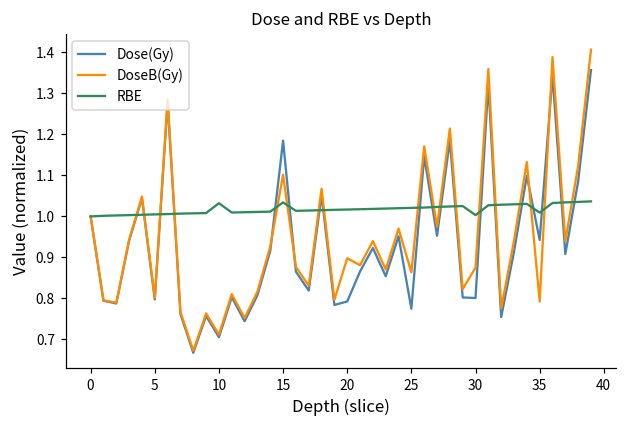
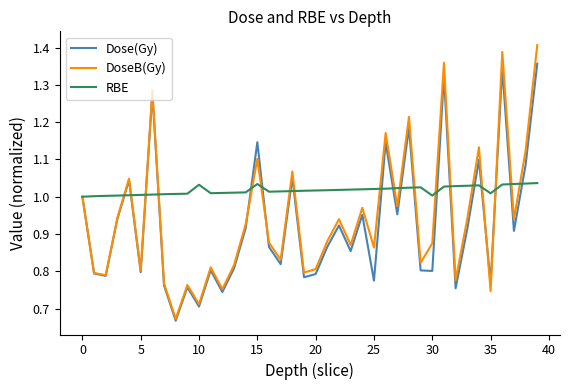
Dose(Gy), 15: 1.18 -> 1.15
DoseB(Gy), 20: 0.90 -> 0.81
Dose(Gy), 35: 0.94 -> 0.77
DoseB(Gy), 35: 0.79 -> 0.75
